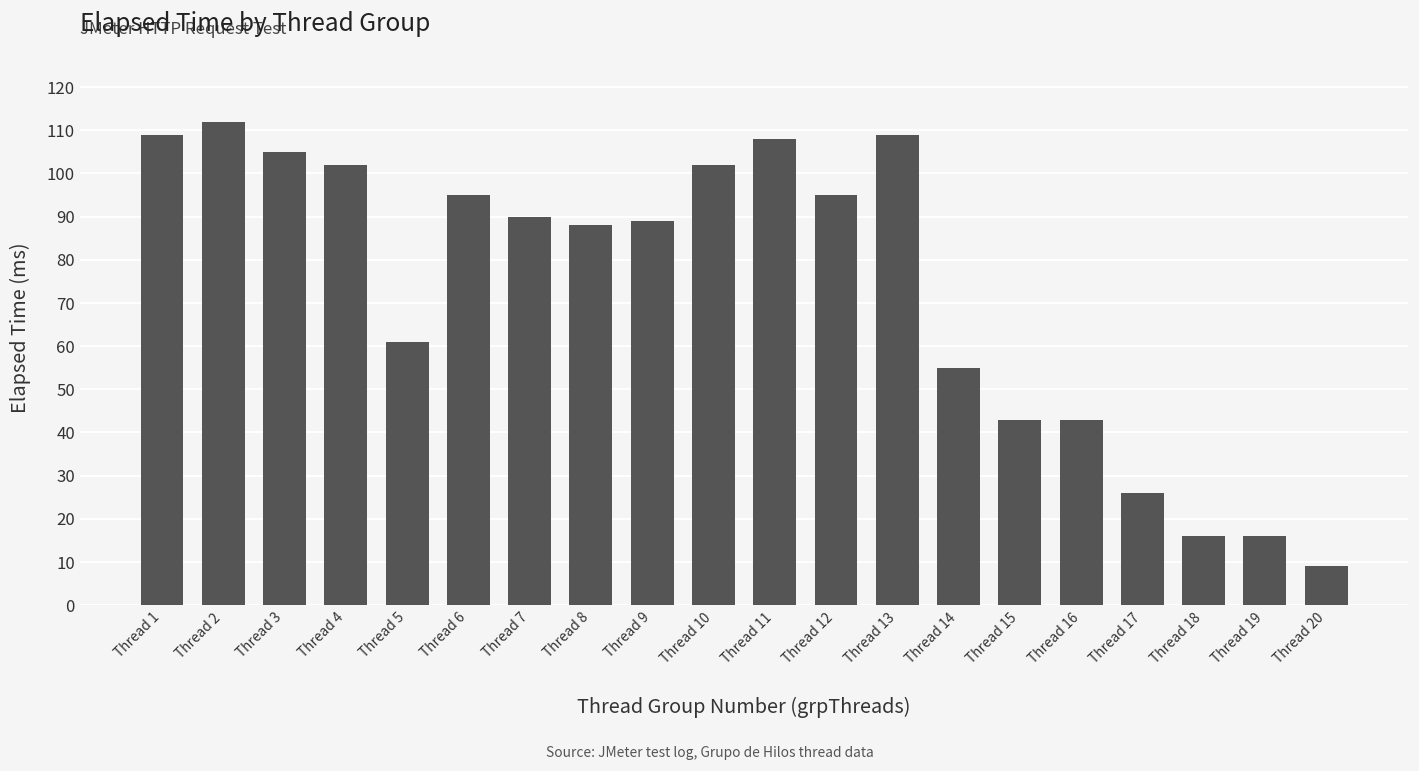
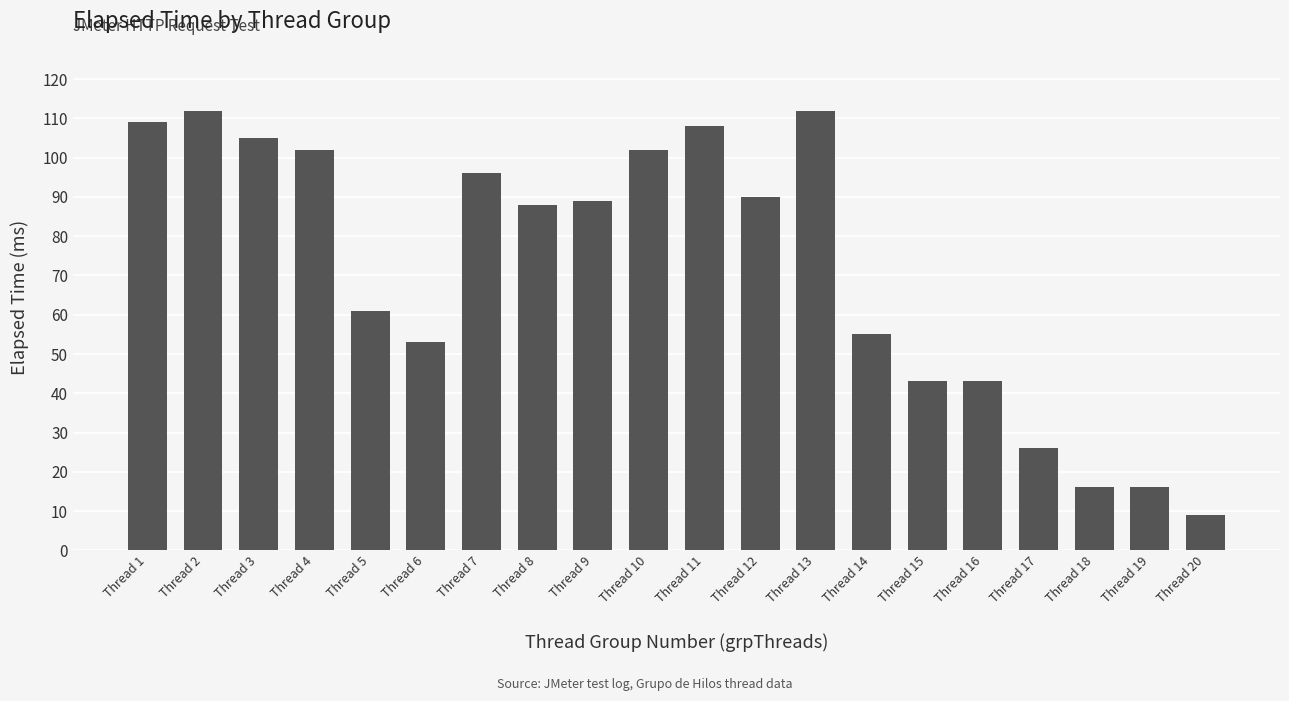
Thread 6: 95 -> 53
Thread 7: 90 -> 96
Thread 12: 95 -> 90
Thread 13: 109 -> 112
